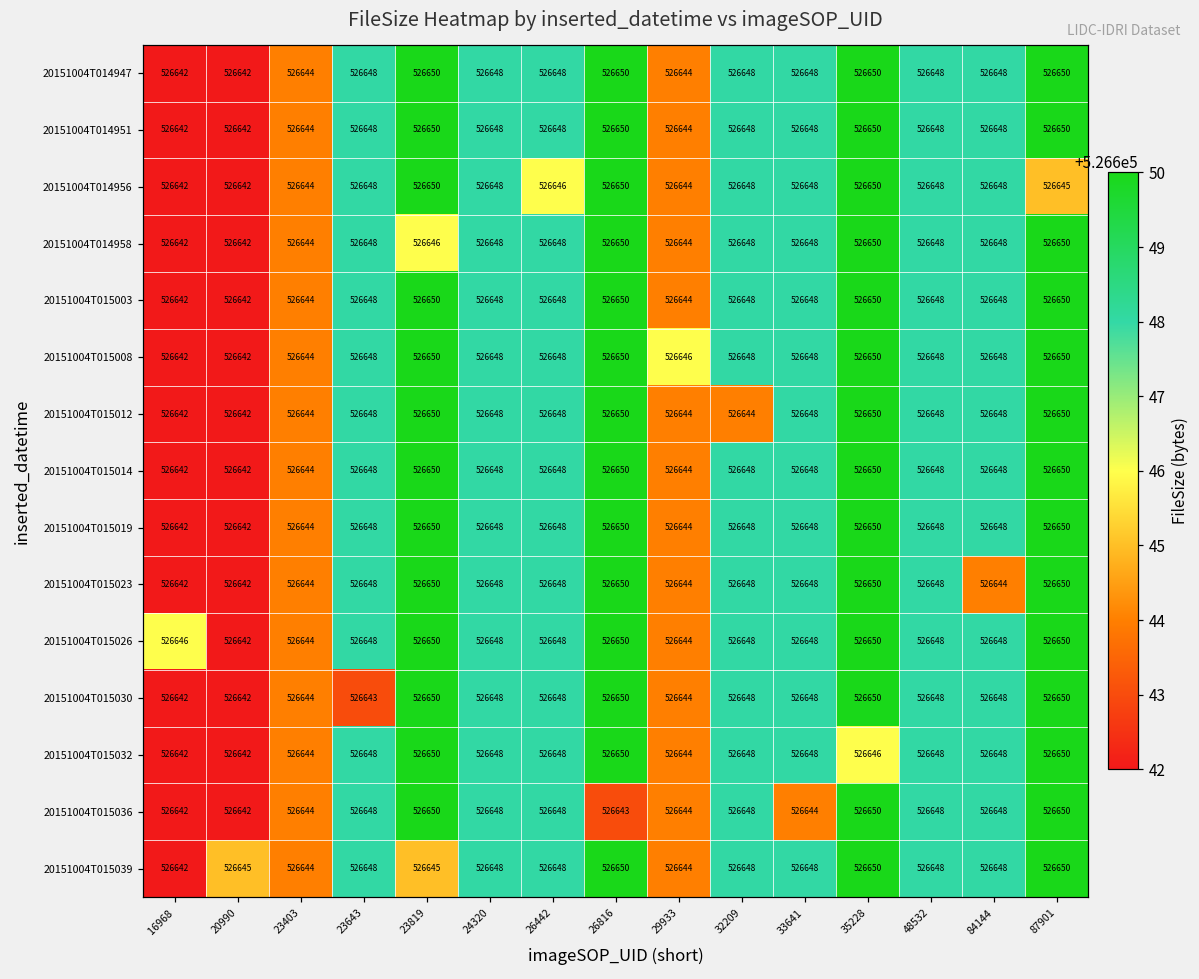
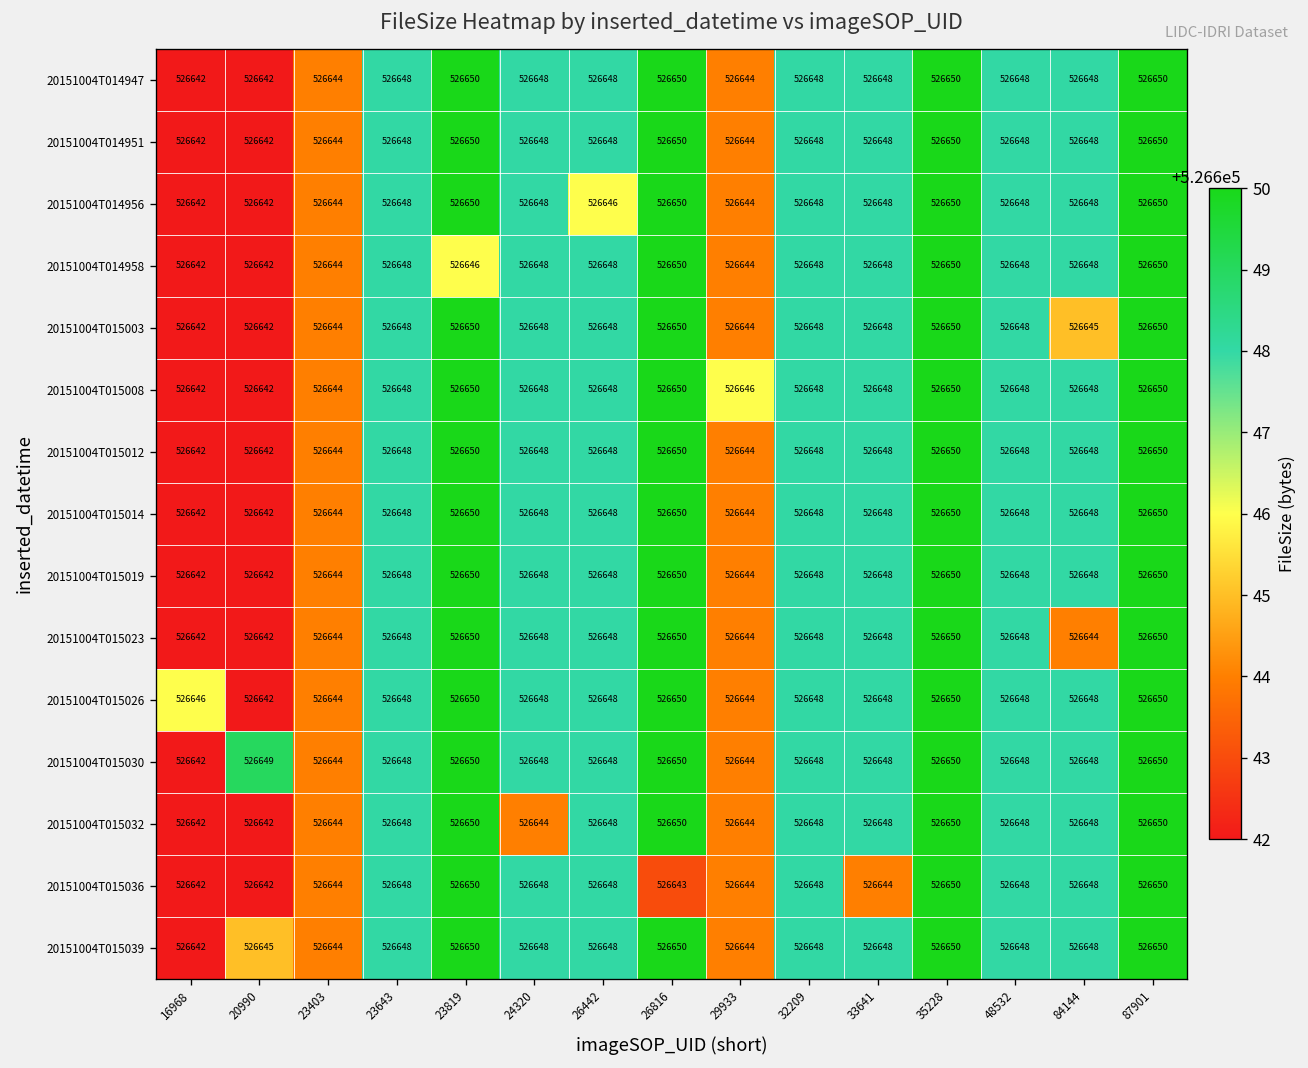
20151004T014956, 87901: 526645 -> 526650
20151004T015003, 84144: 526648 -> 526645
20151004T015012, 32209: 526644 -> 526648
20151004T015030, 20990: 526642 -> 526649
20151004T015030, 23643: 526643 -> 526648
20151004T015032, 24320: 526648 -> 526644
20151004T015032, 35228: 526646 -> 526650
20151004T015039, 23819: 526645 -> 526650
